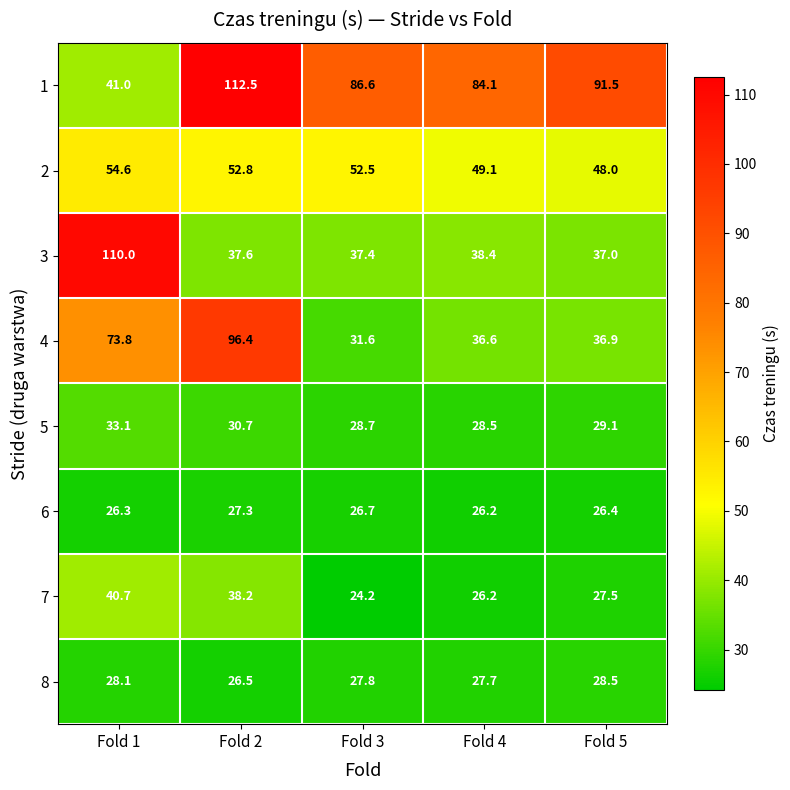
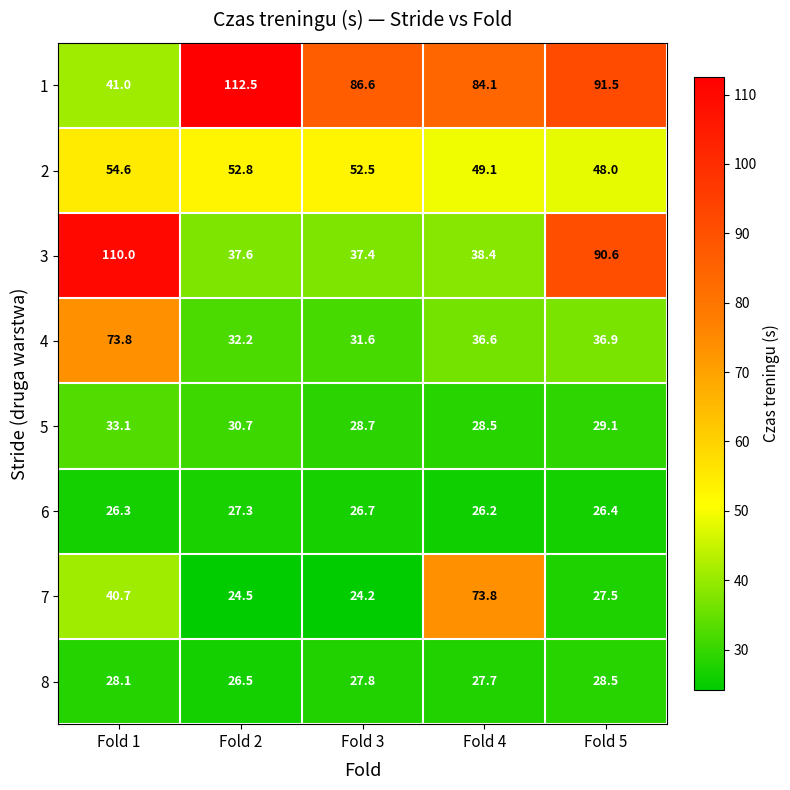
3, Fold 5: 37.0 -> 90.6
4, Fold 2: 96.4 -> 32.2
7, Fold 2: 38.2 -> 24.5
7, Fold 4: 26.2 -> 73.8
